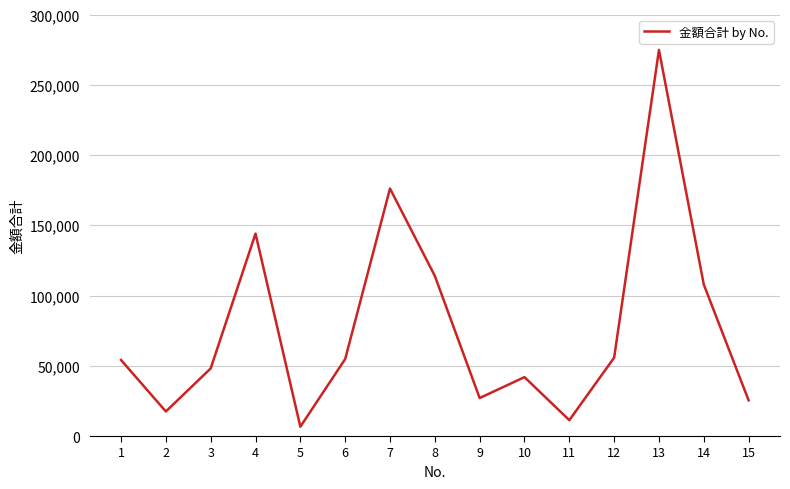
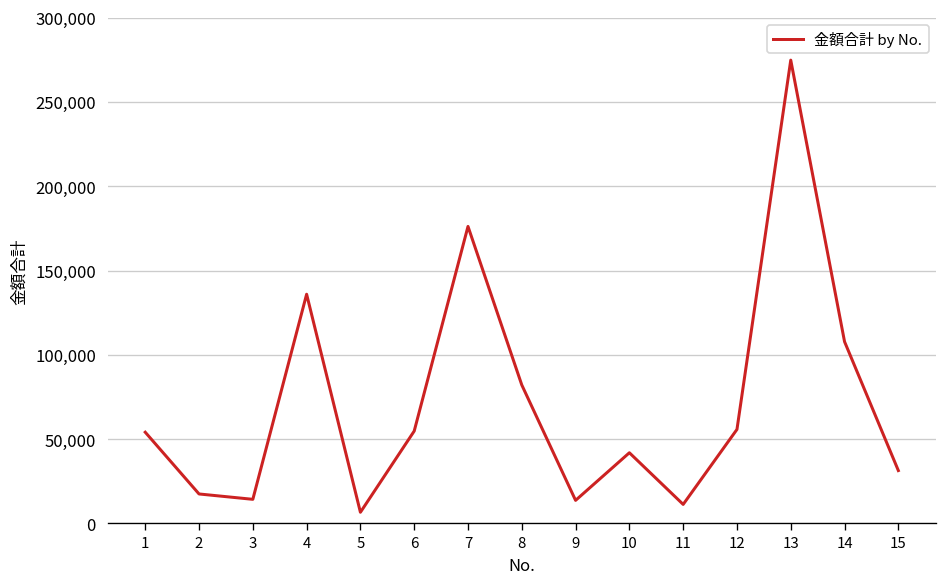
3: 48,000 -> 14,000
4: 144,000 -> 136,000
8: 114,000 -> 82,000
9: 27,000 -> 14,000
15: 25,000 -> 31,000
